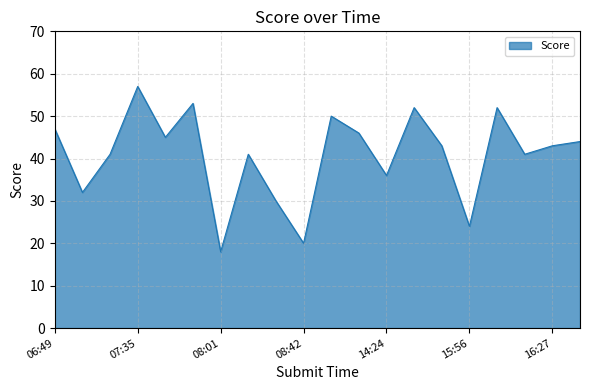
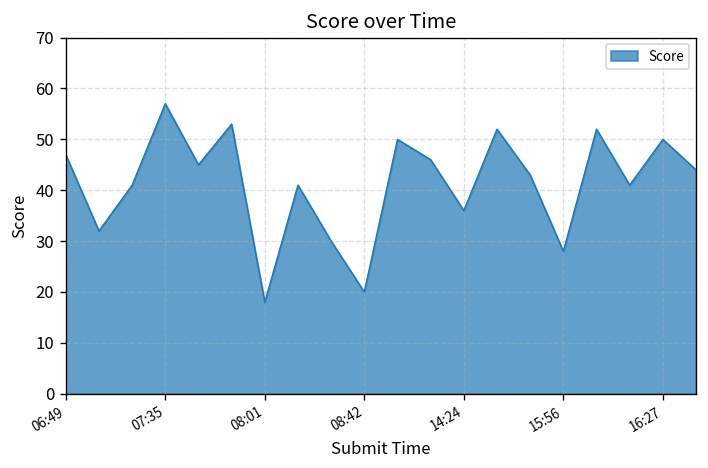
15:56: 24 -> 28
16:27: 43 -> 50
